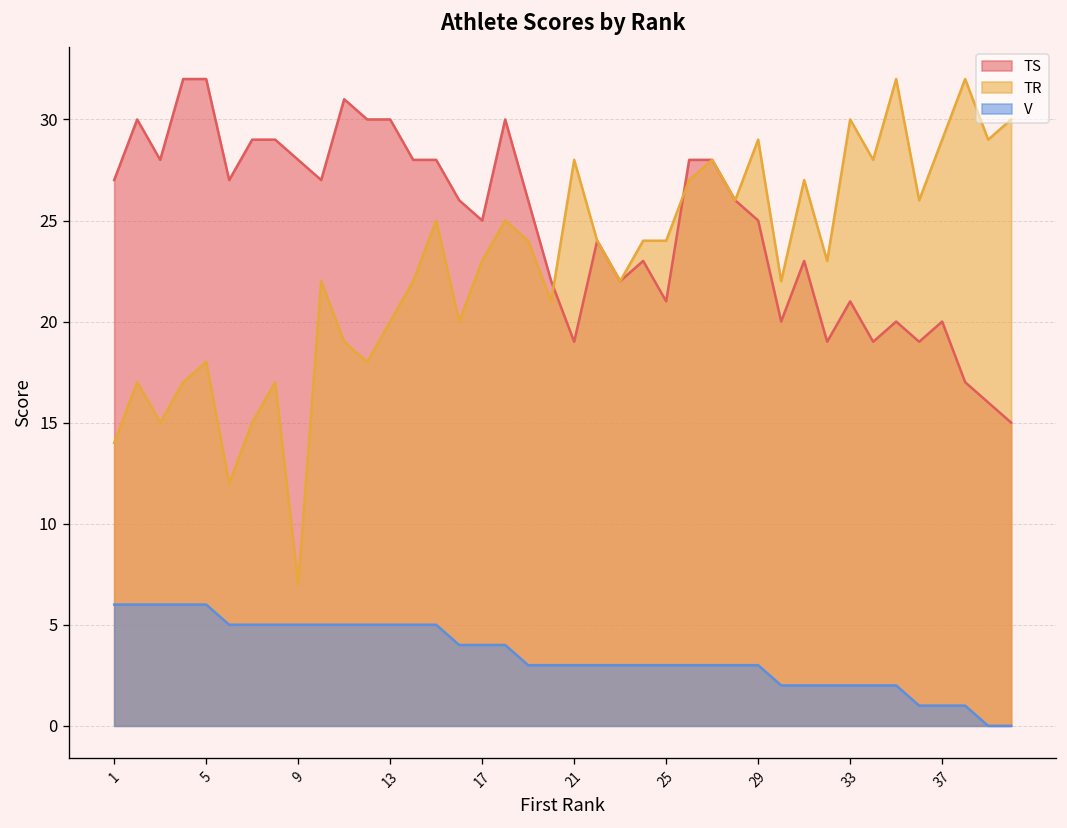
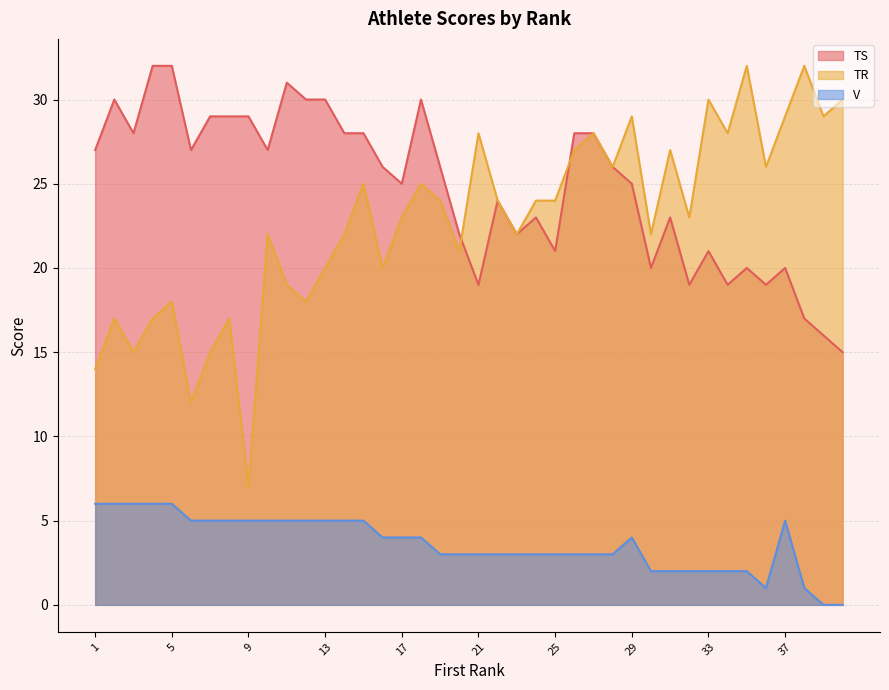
TS, 9: 28 -> 29
V, 29: 3 -> 4
V, 37: 1 -> 5
